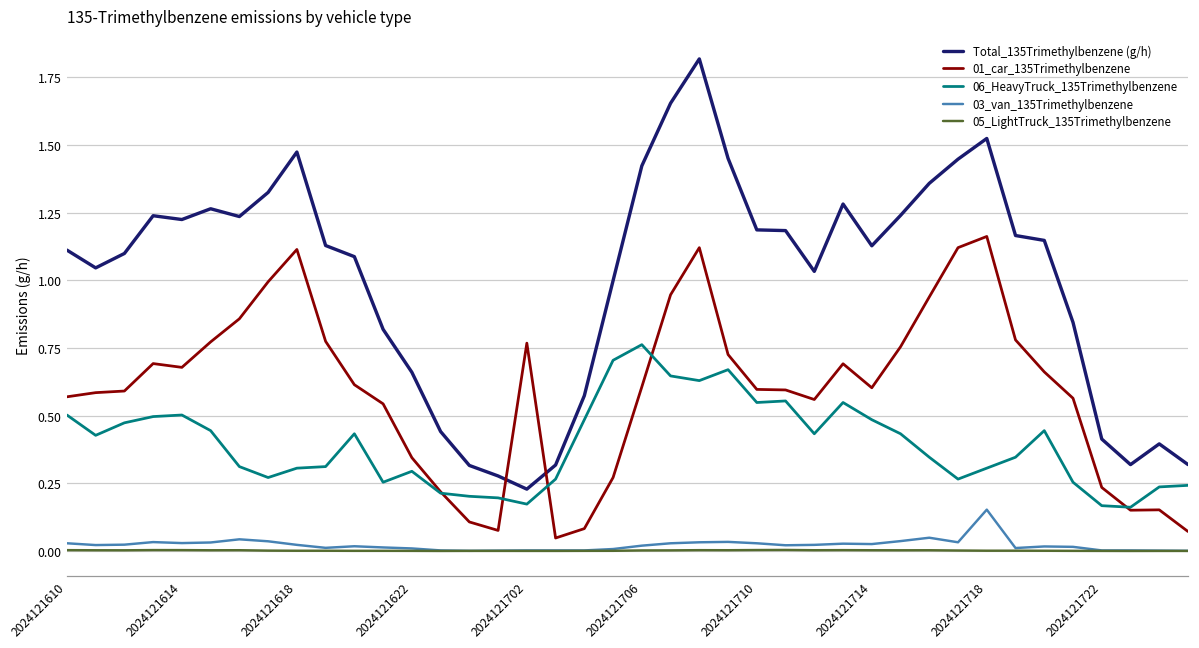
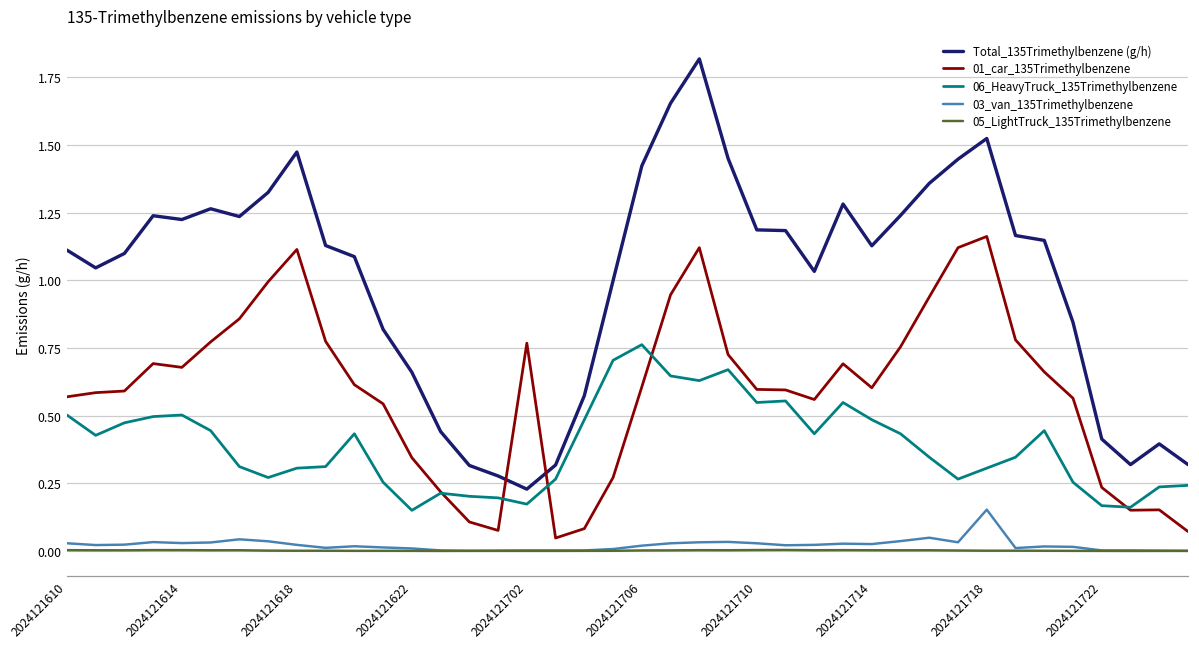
06_HeavyTruck_135Trimethylbenzene, 2024121622: 0.29 -> 0.15
